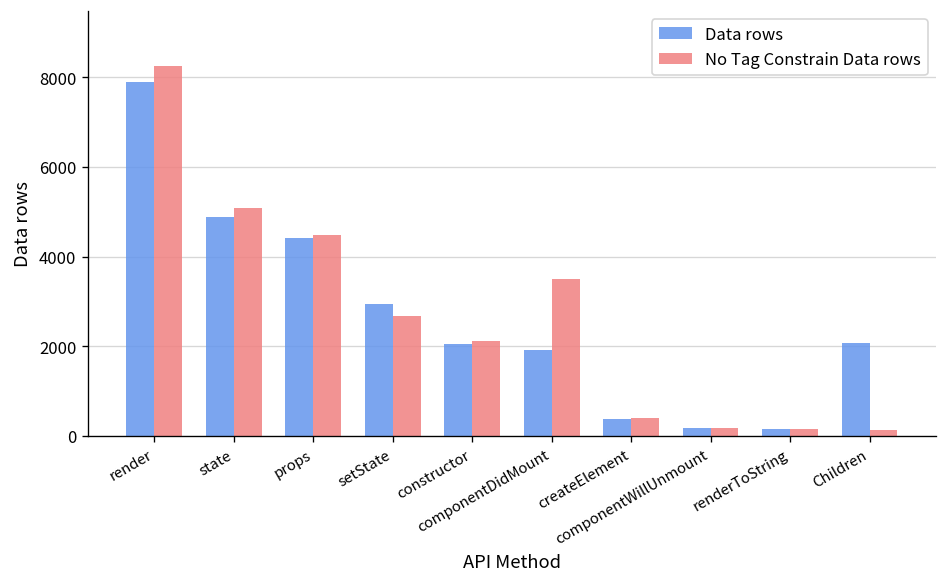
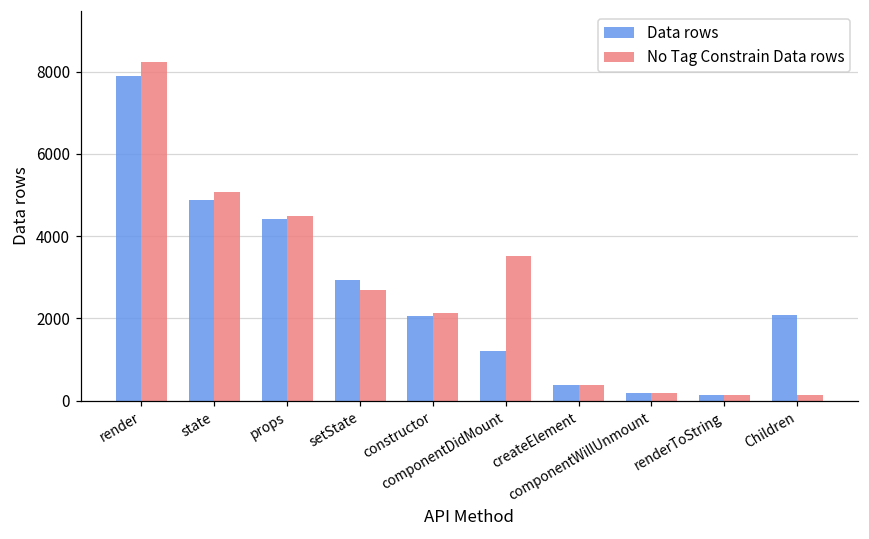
Data rows, componentDidMount: 1900 -> 1200
